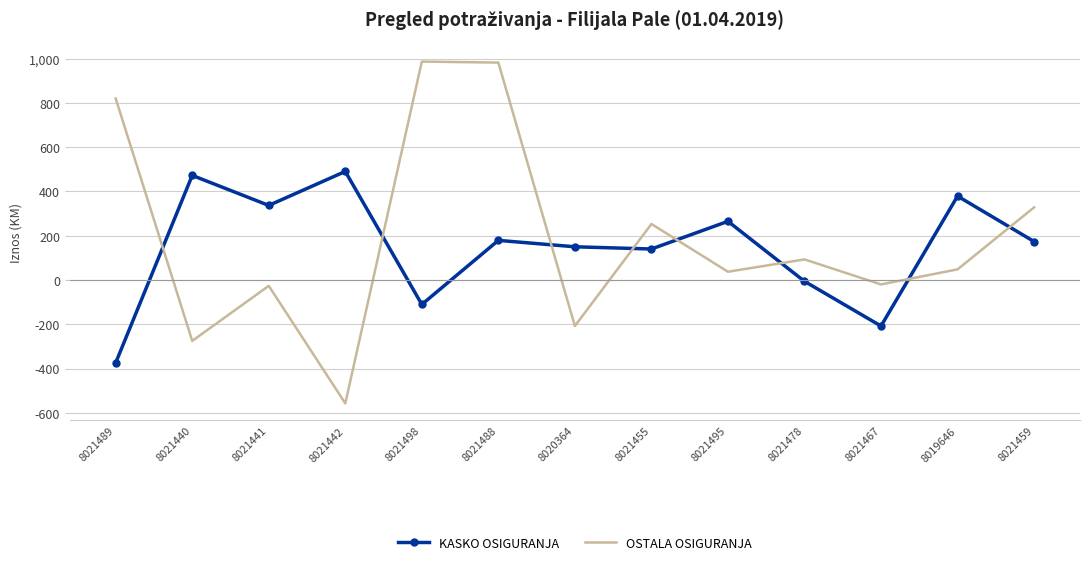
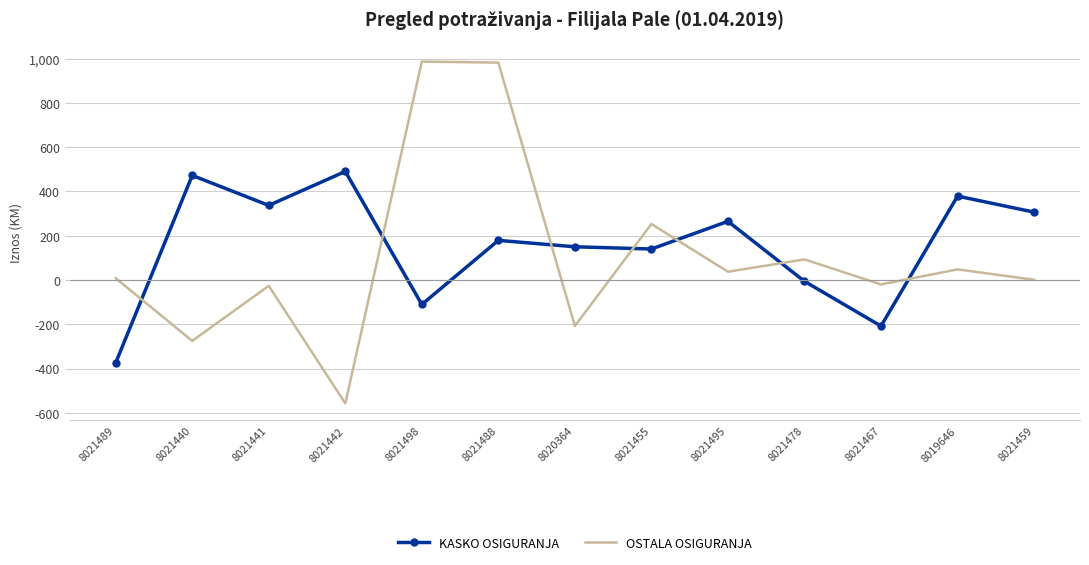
OSTALA OSIGURANJA, 8021489: 820 -> 10
KASKO OSIGURANJA, 8021459: 170 -> 310
OSTALA OSIGURANJA, 8021459: 330 -> 0
